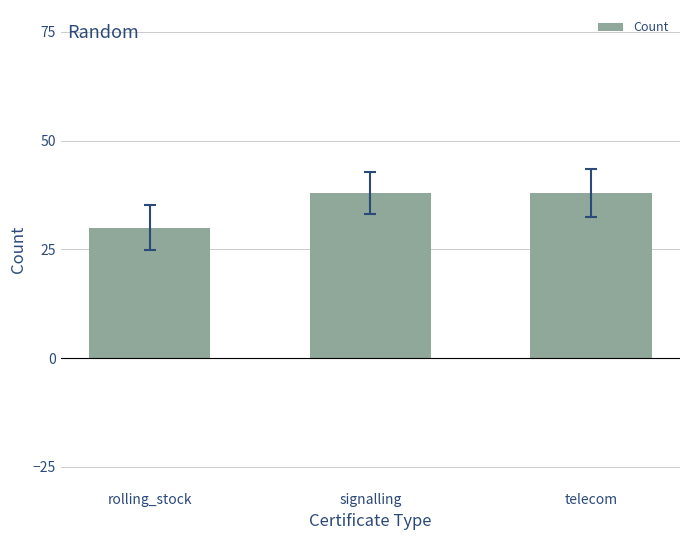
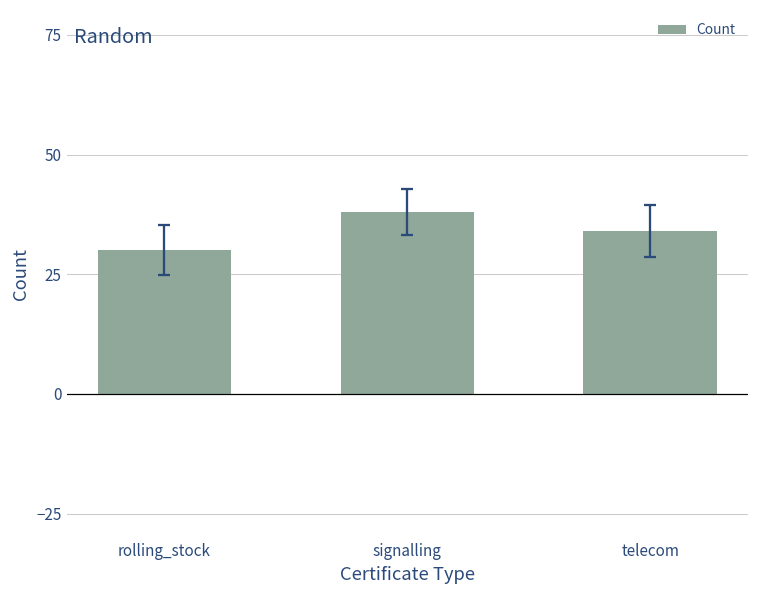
Count, telecom: 38 -> 34
